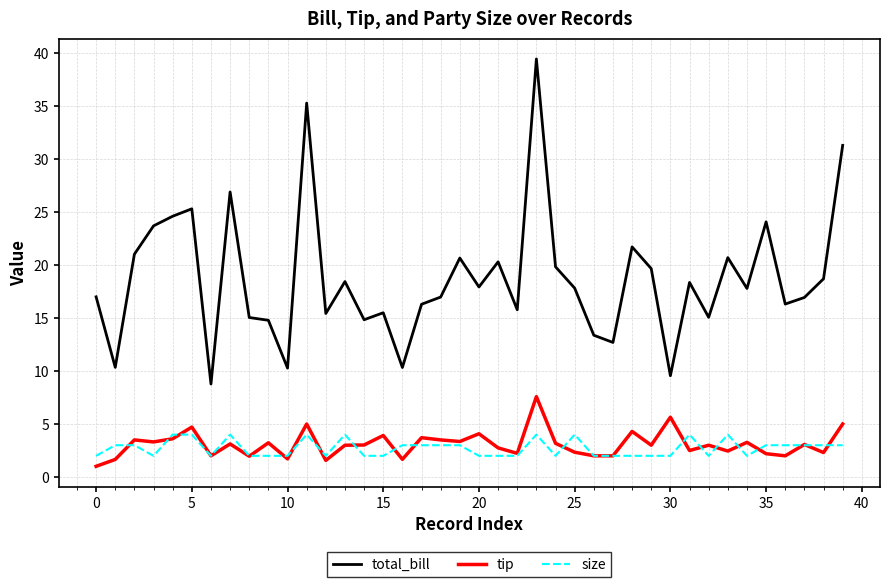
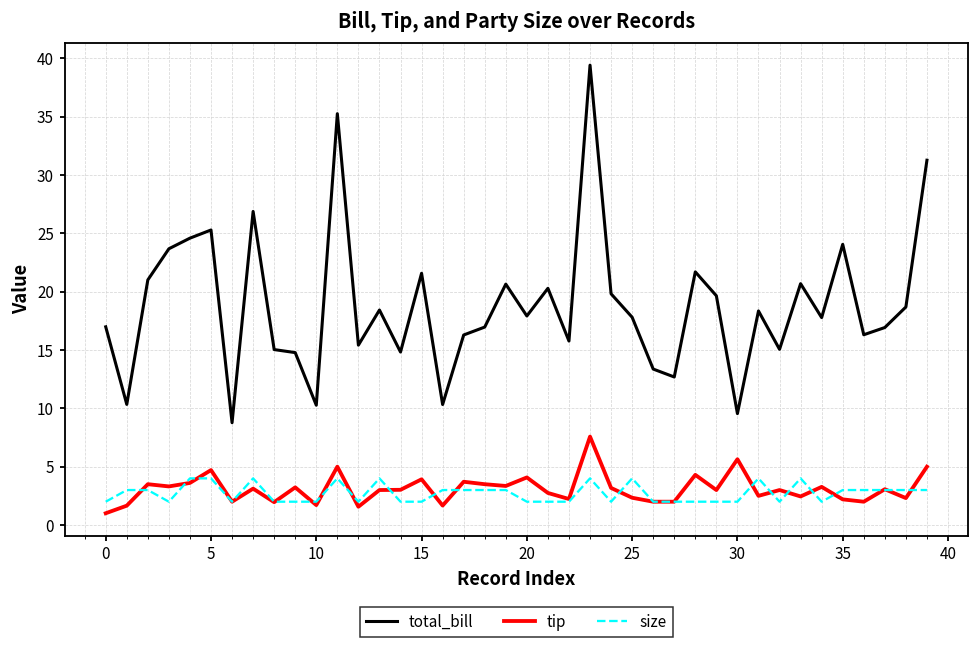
total_bill, 15: 15.5 -> 21.6
